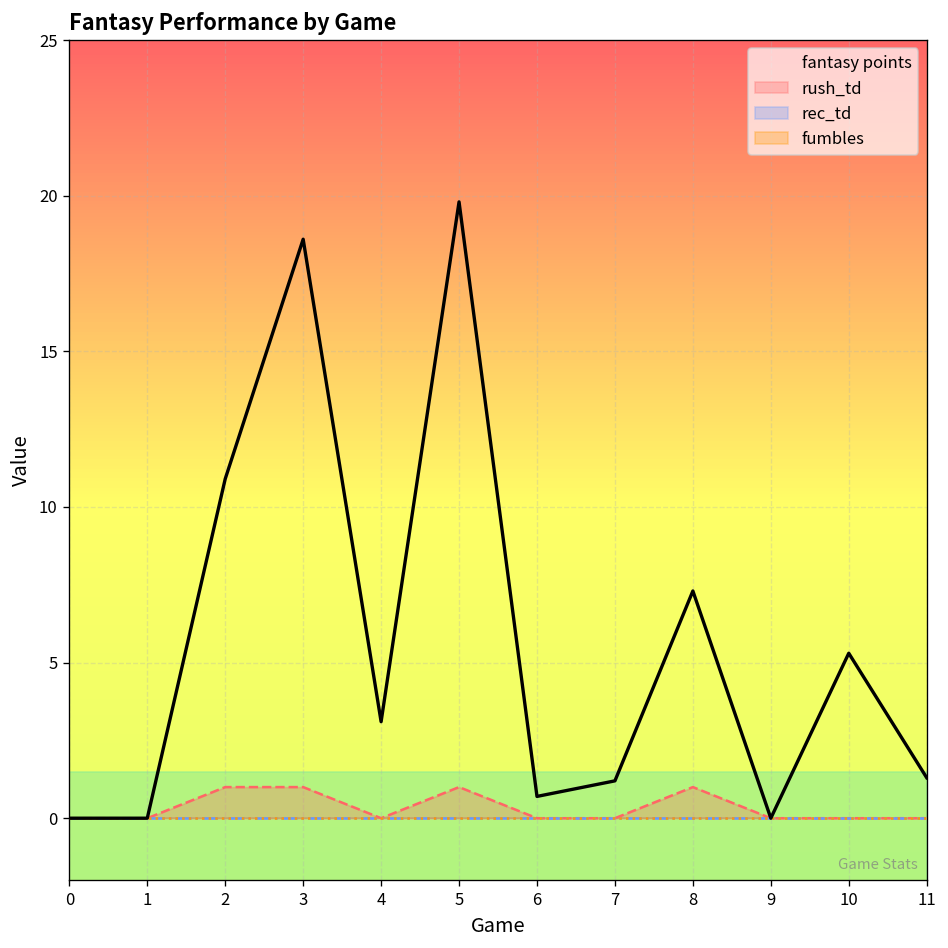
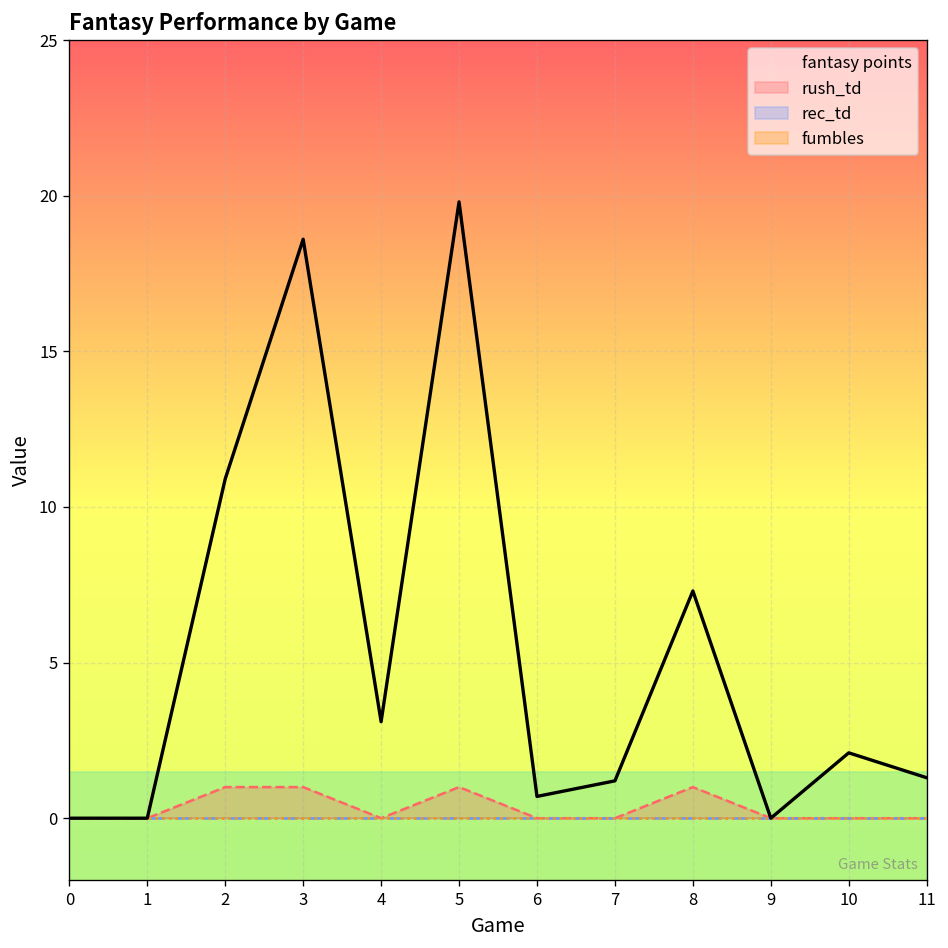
fantasy points, 10: 5.3 -> 2.1
